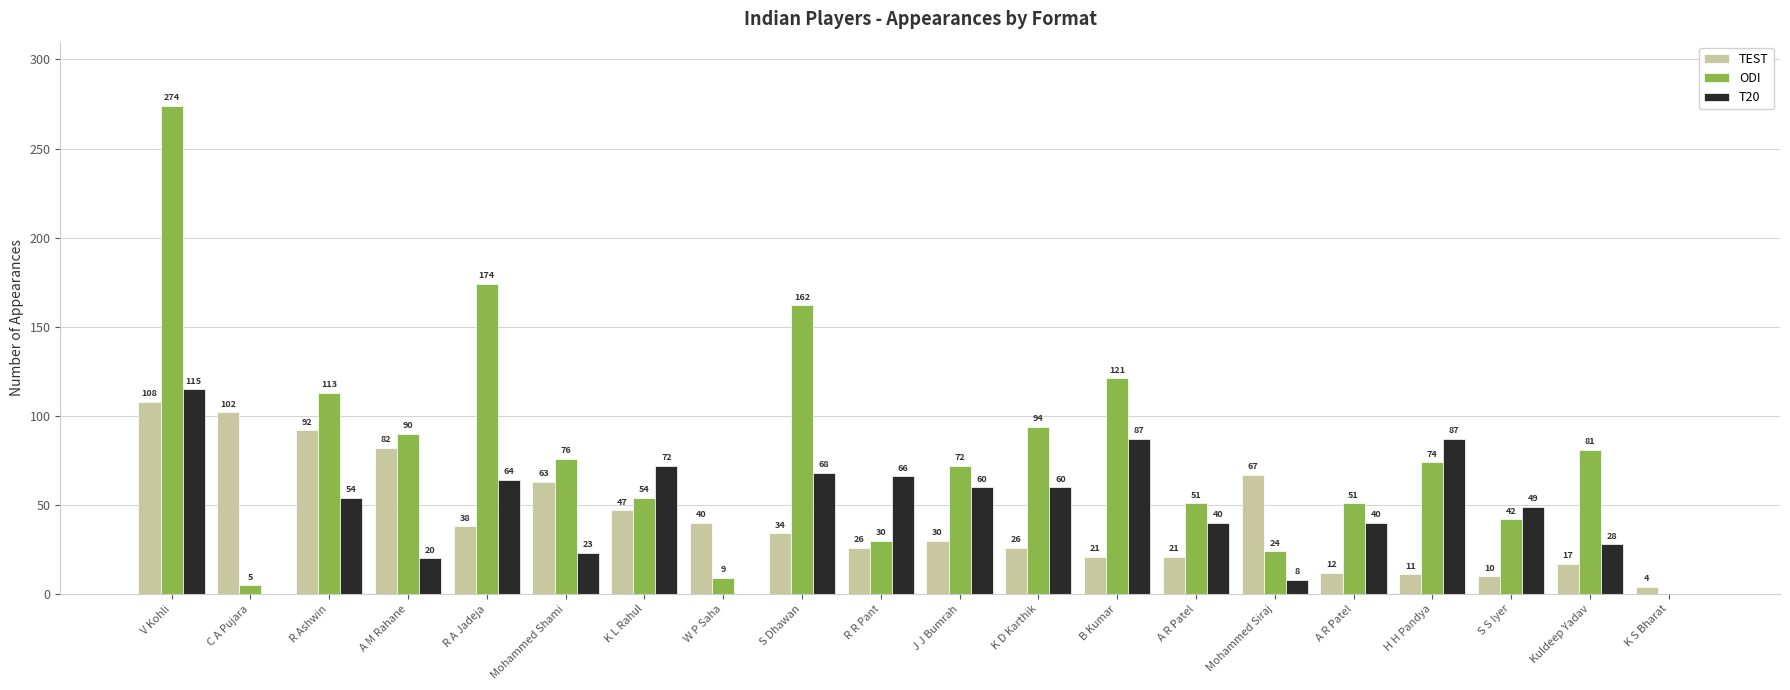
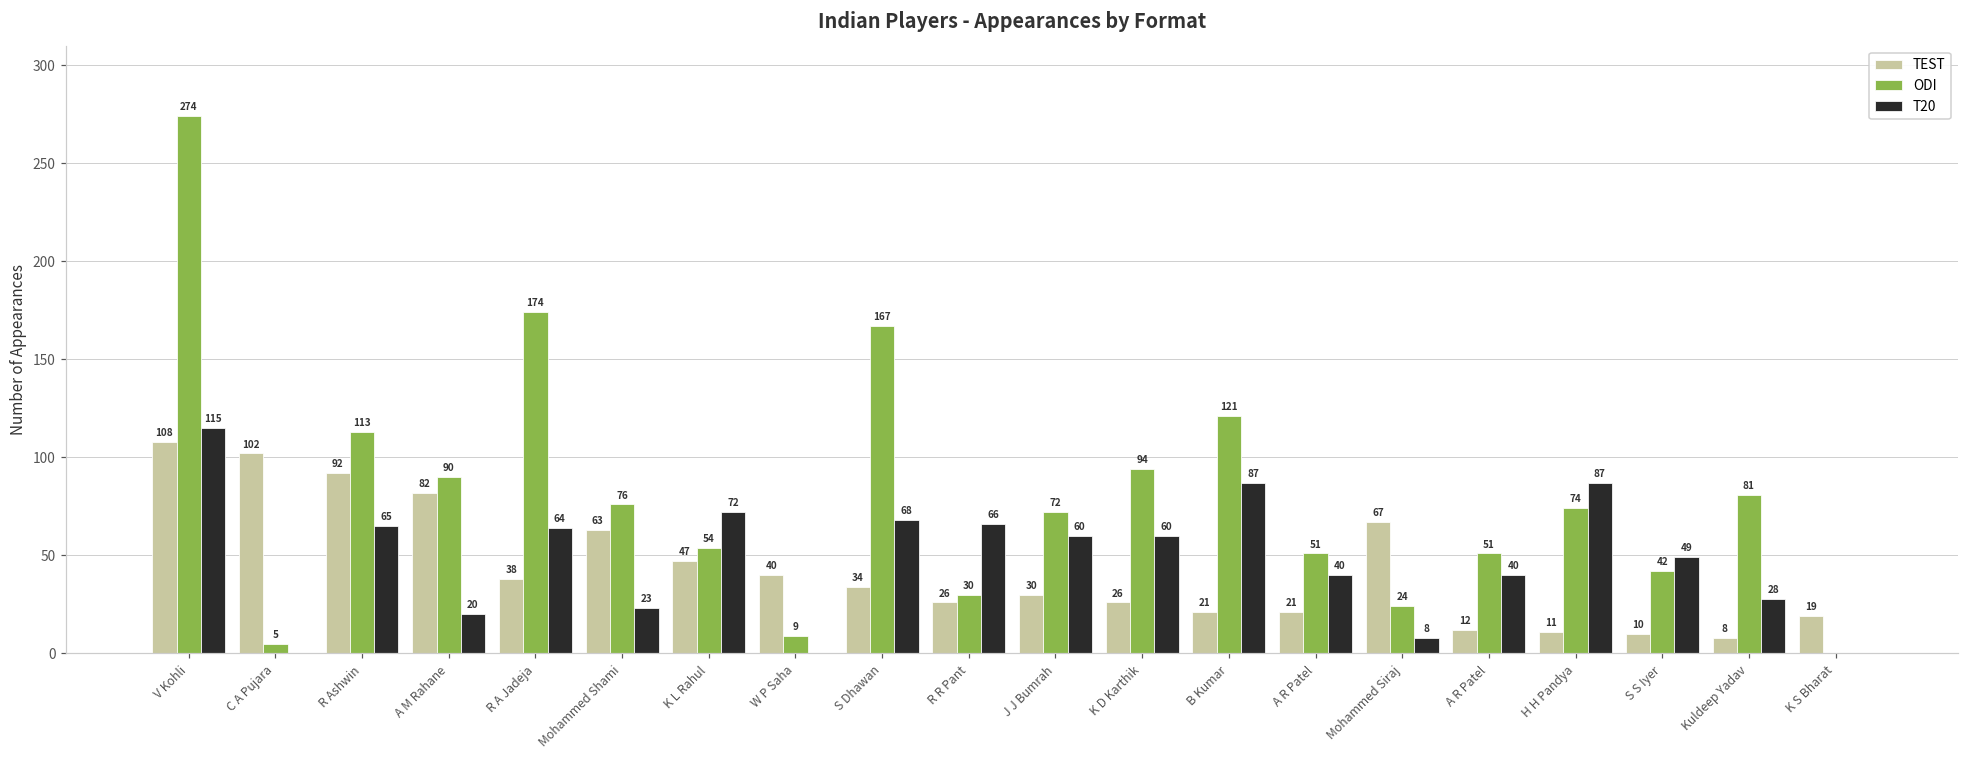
T20, R Ashwin: 54 -> 65
ODI, S Dhawan: 162 -> 167
TEST, Kuldeep Yadav: 17 -> 8
TEST, K S Bharat: 4 -> 19
